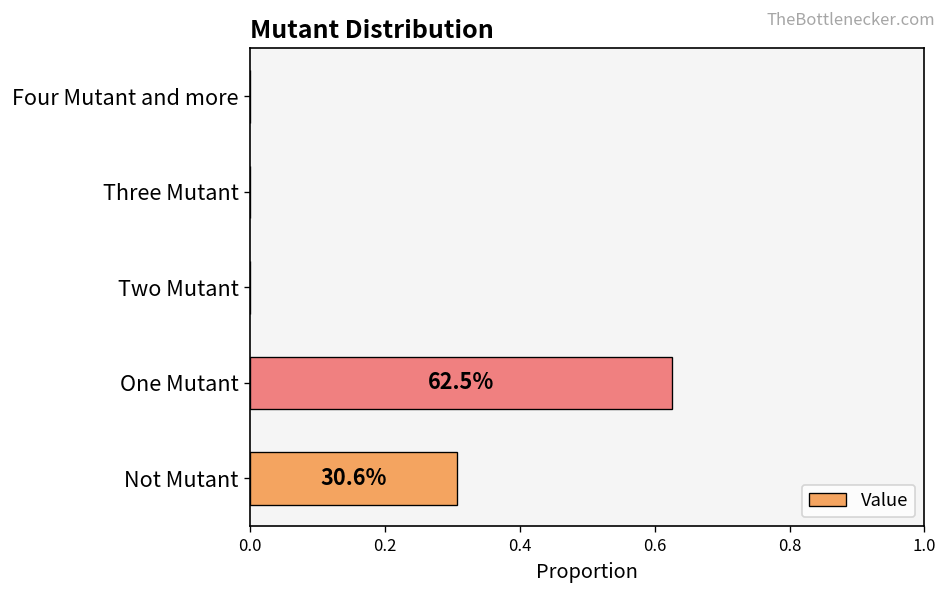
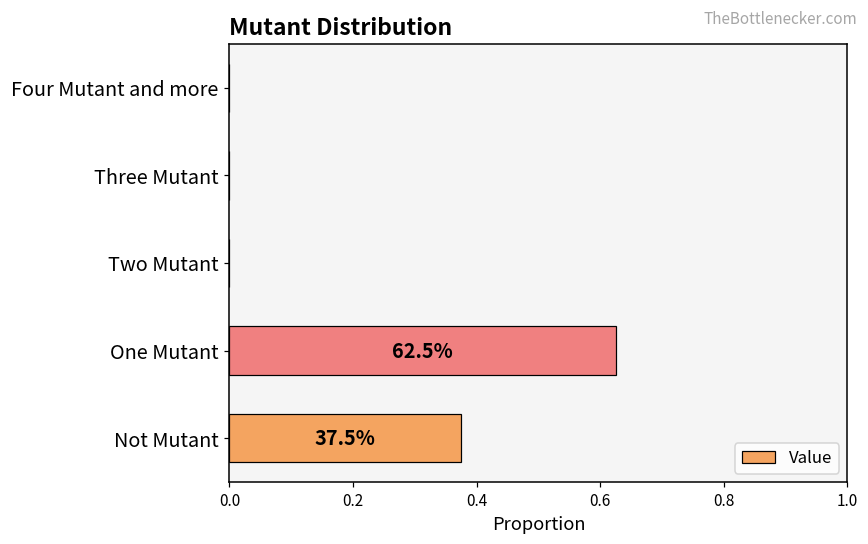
Not Mutant: 30.6% -> 37.5%
